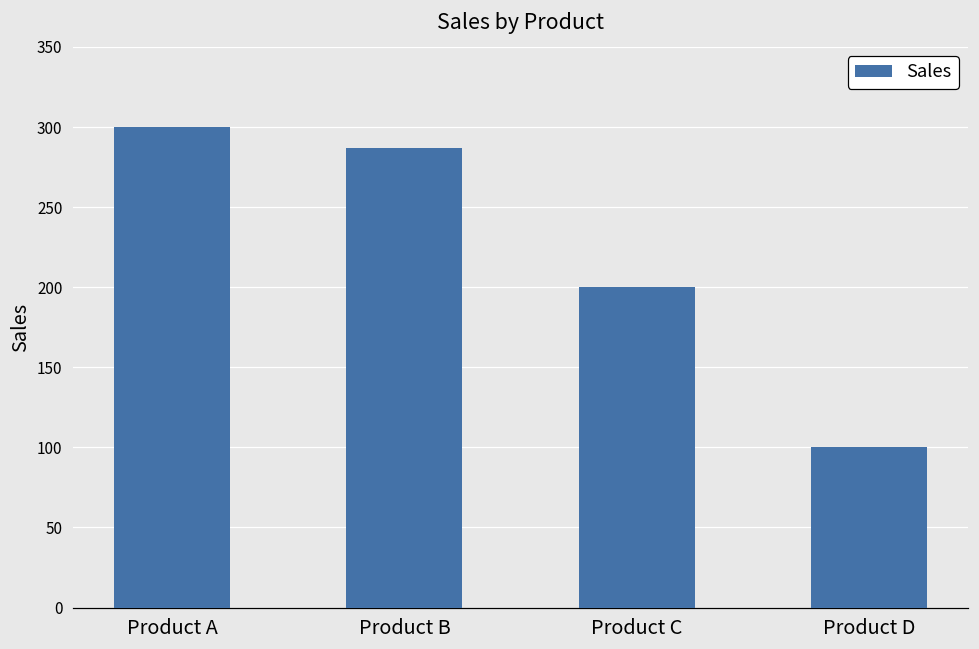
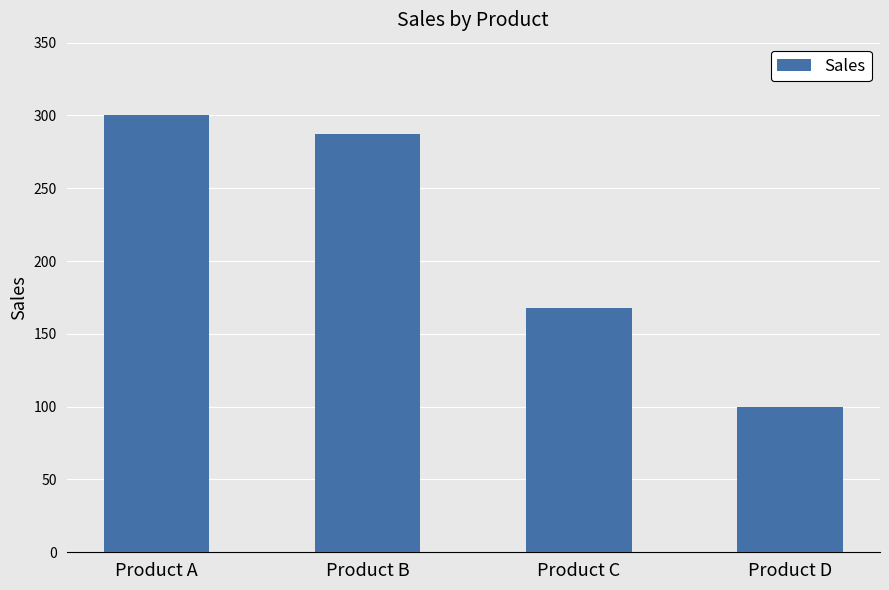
Product C: 200 -> 168
